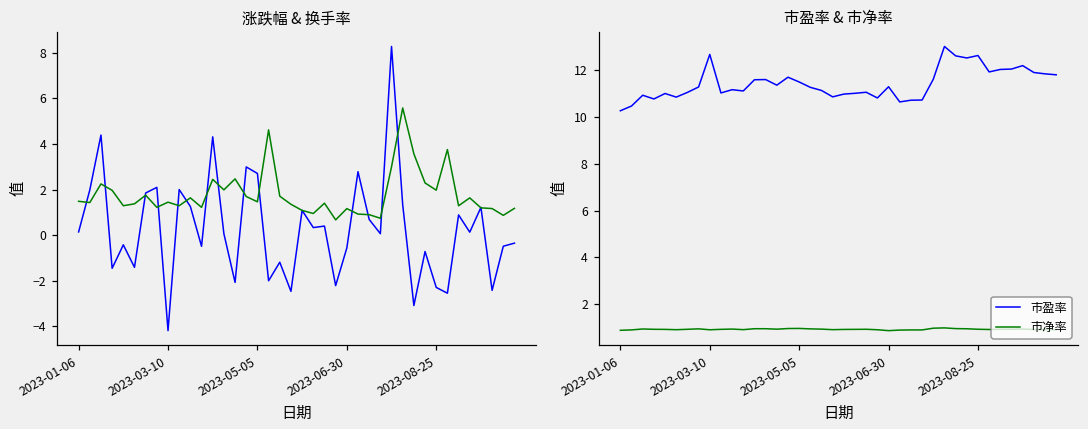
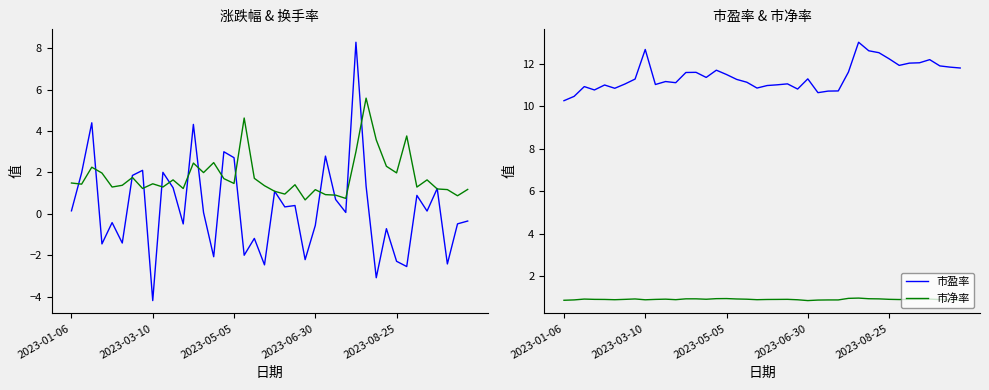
市盈率 & 市净率, 市盈率, 2023-08-25: 12.6 -> 12.2
